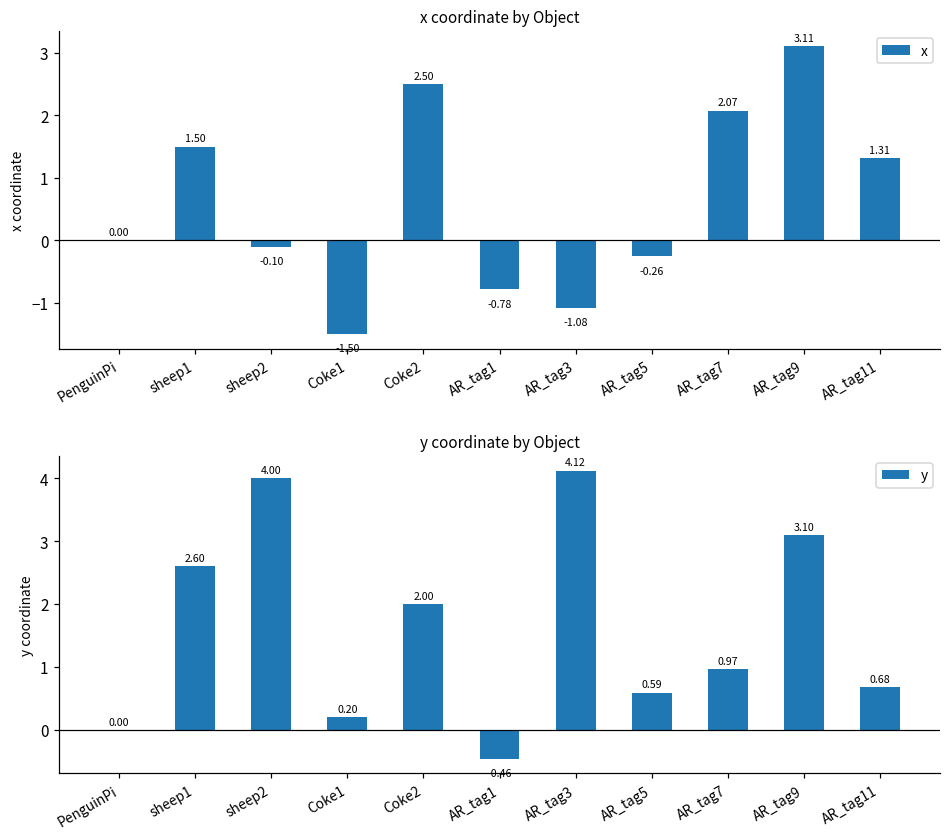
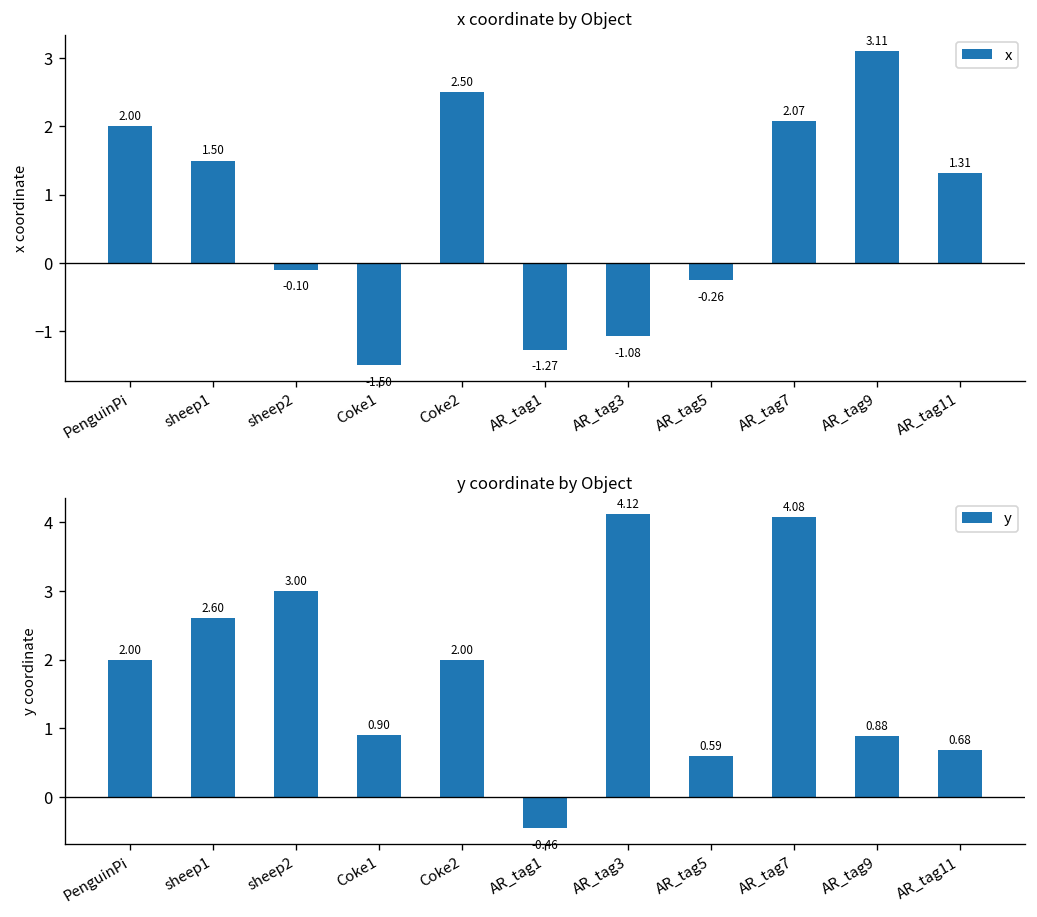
x coordinate by Object, PenguinPi: 0.00 -> 2.00
x coordinate by Object, AR_tag1: -0.78 -> -1.27
y coordinate by Object, PenguinPi: 0.00 -> 2.00
y coordinate by Object, sheep2: 4.00 -> 3.00
y coordinate by Object, Coke1: 0.20 -> 0.90
y coordinate by Object, AR_tag7: 0.97 -> 4.08
y coordinate by Object, AR_tag9: 3.10 -> 0.88
